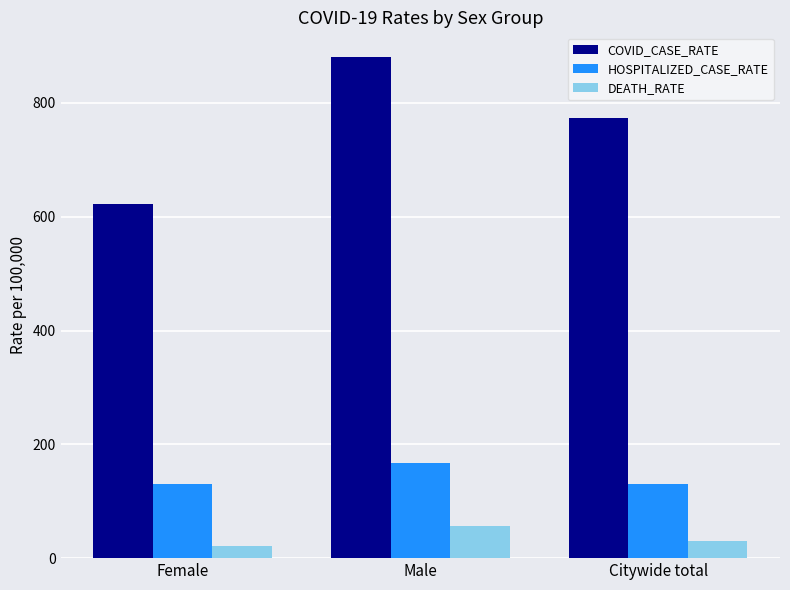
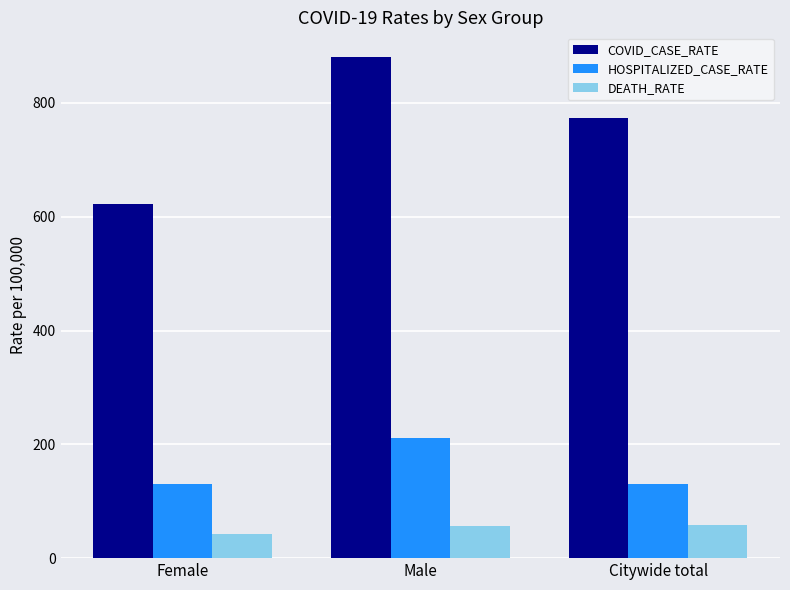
DEATH_RATE, Female: 20 -> 40
HOSPITALIZED_CASE_RATE, Male: 170 -> 210
DEATH_RATE, Citywide total: 30 -> 60
